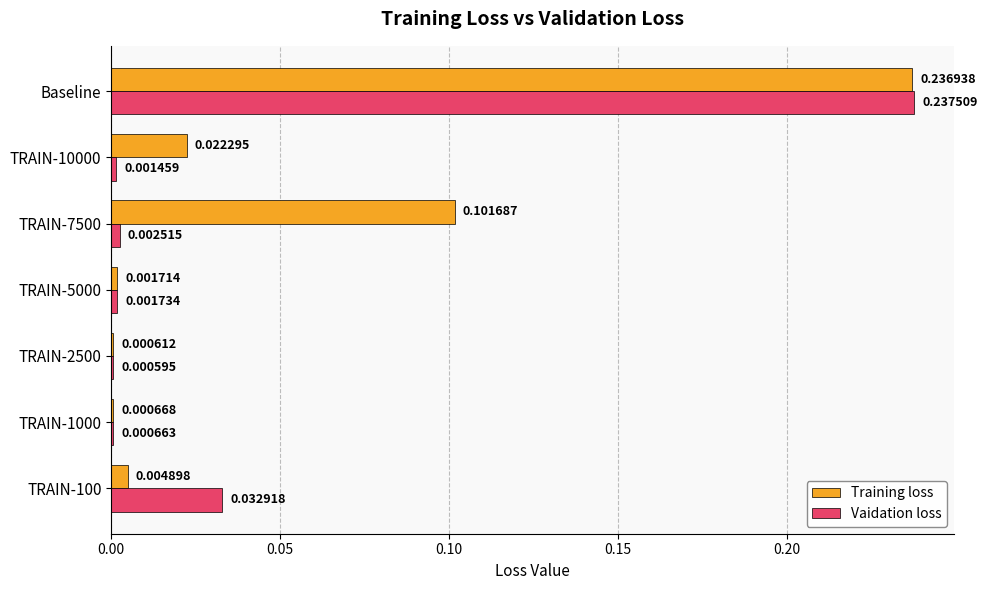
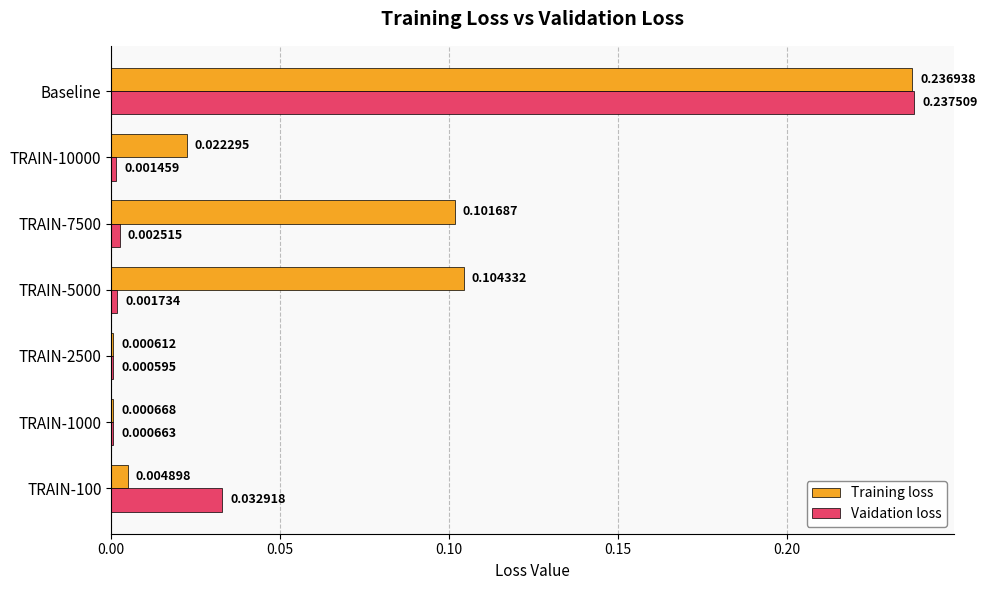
Training loss, TRAIN-5000: 0.001714 -> 0.104332
